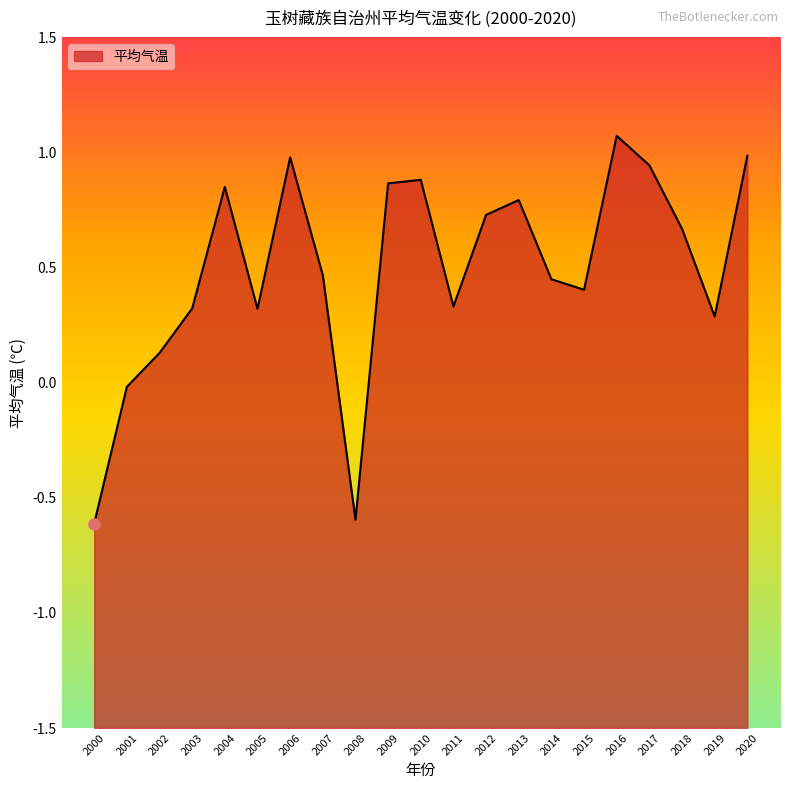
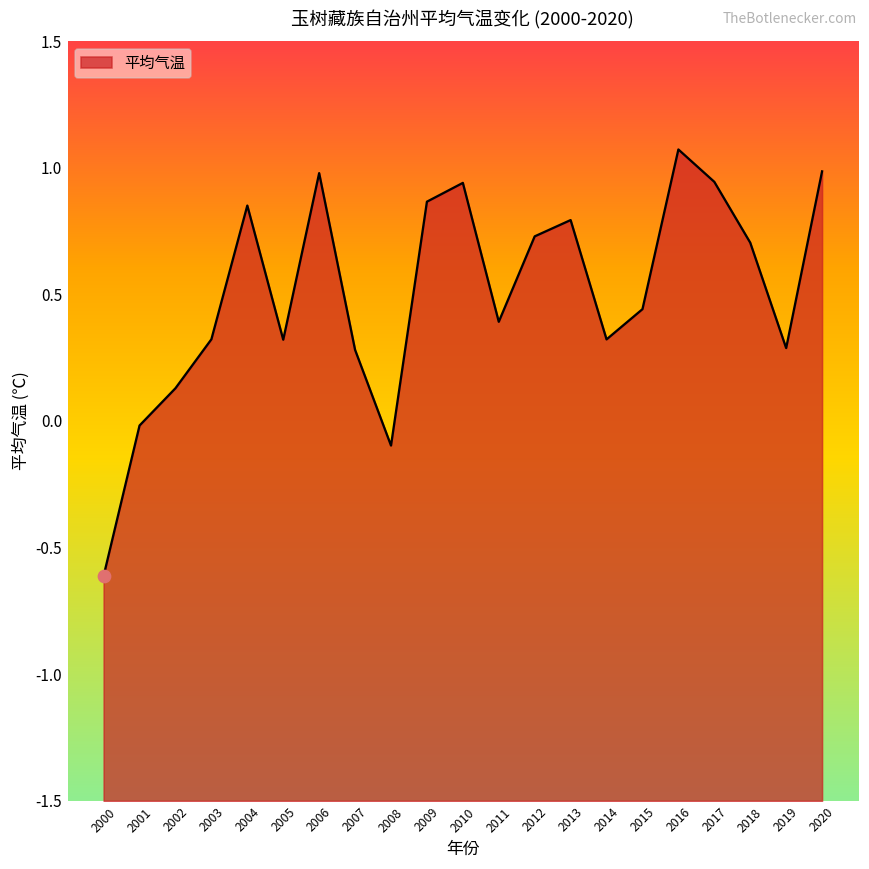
平均气温, 2007: 0.47 -> 0.28
平均气温, 2008: -0.59 -> -0.10
平均气温, 2010: 0.88 -> 0.94
平均气温, 2011: 0.33 -> 0.39
平均气温, 2014: 0.45 -> 0.32
平均气温, 2015: 0.40 -> 0.44
平均气温, 2018: 0.67 -> 0.70
